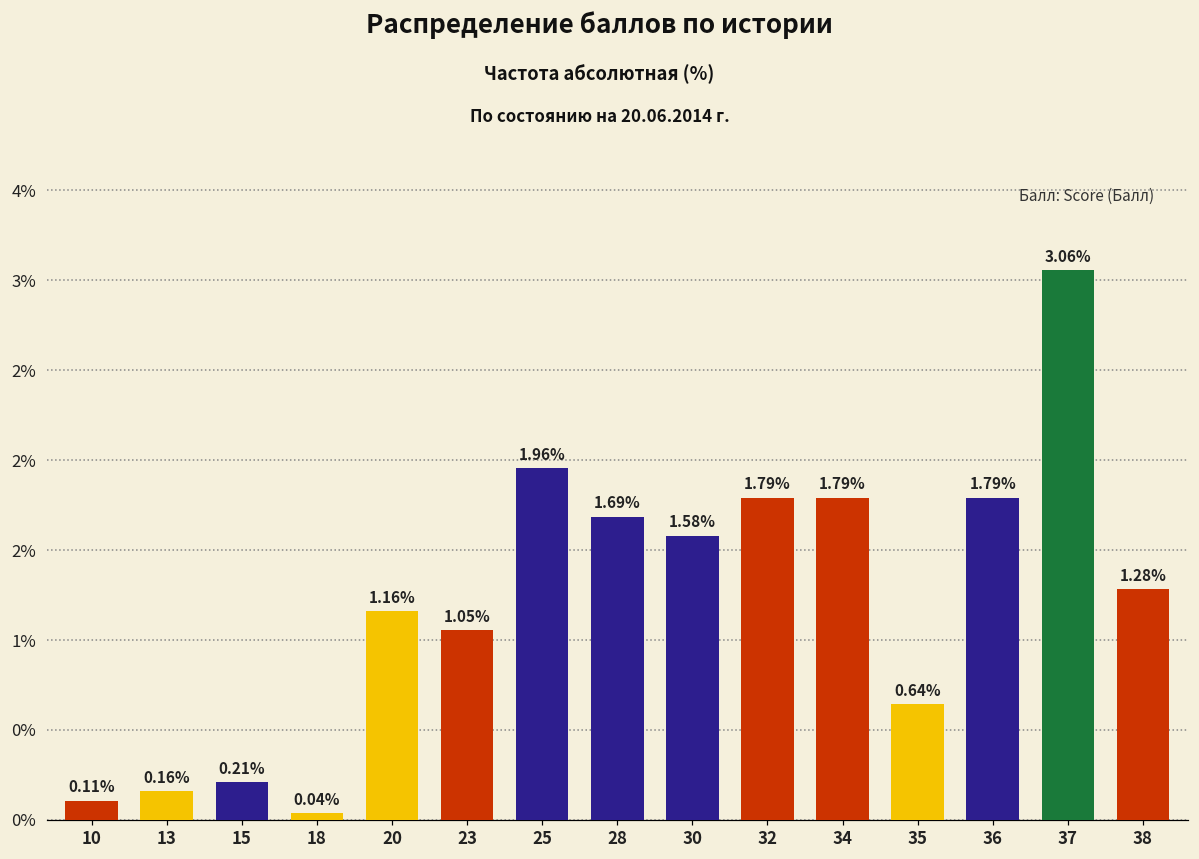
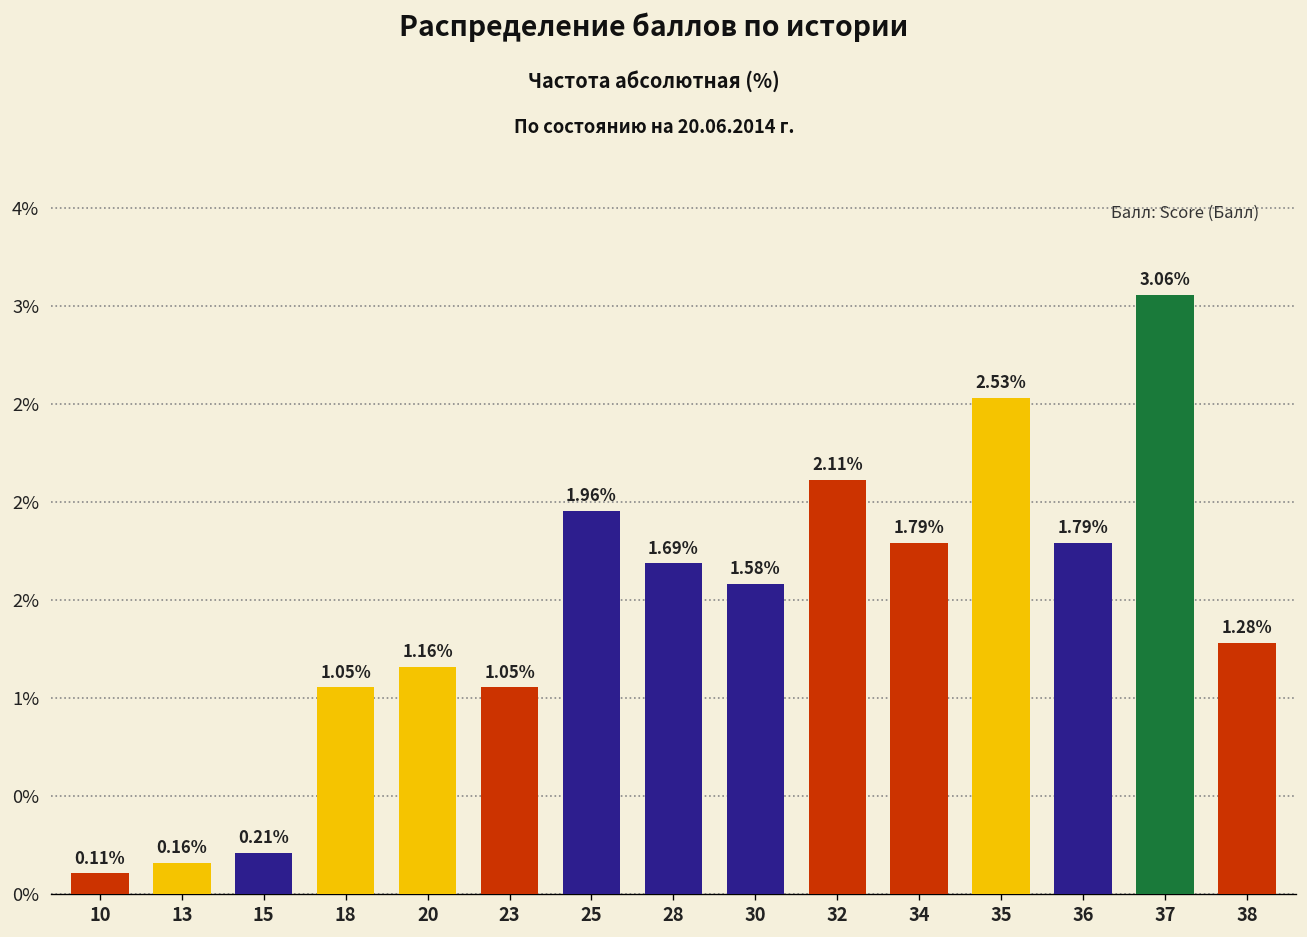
18: 0.04% -> 1.05%
32: 1.79% -> 2.11%
35: 0.64% -> 2.53%
